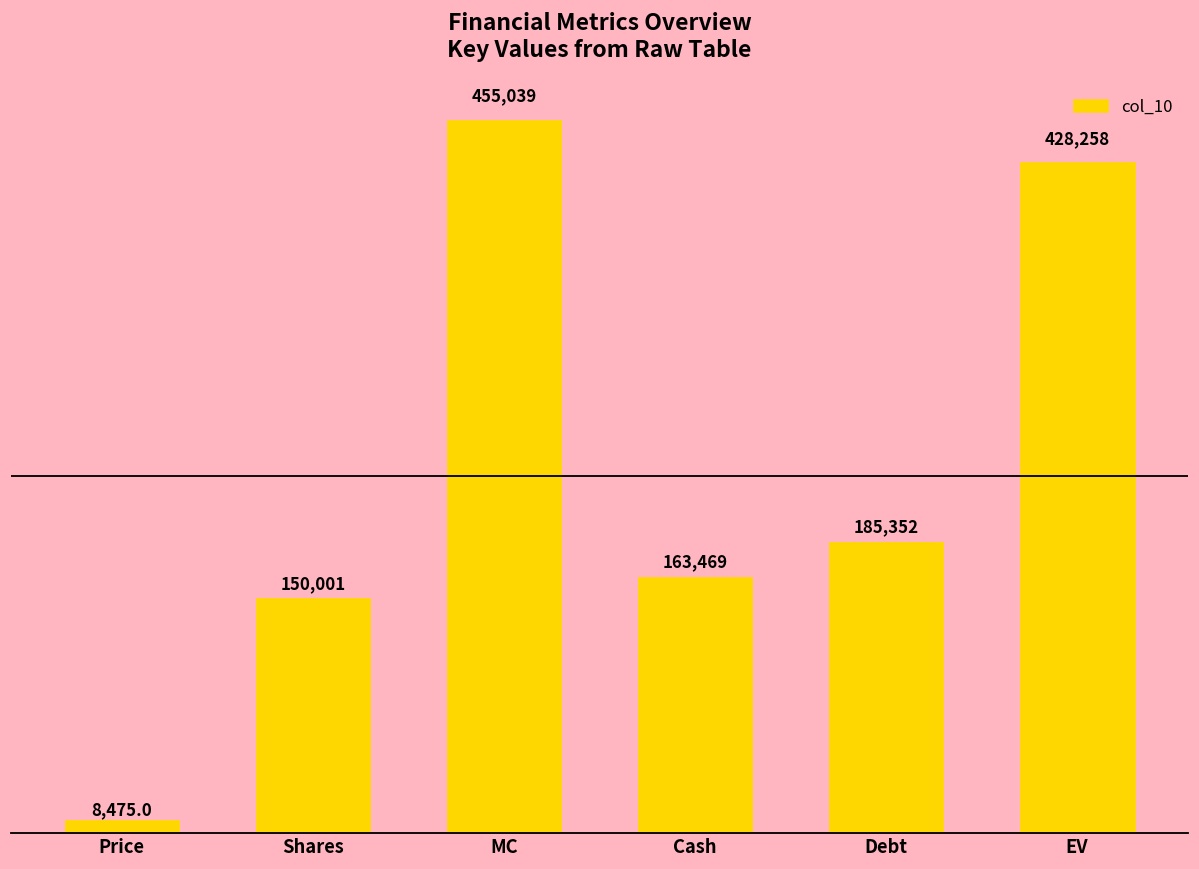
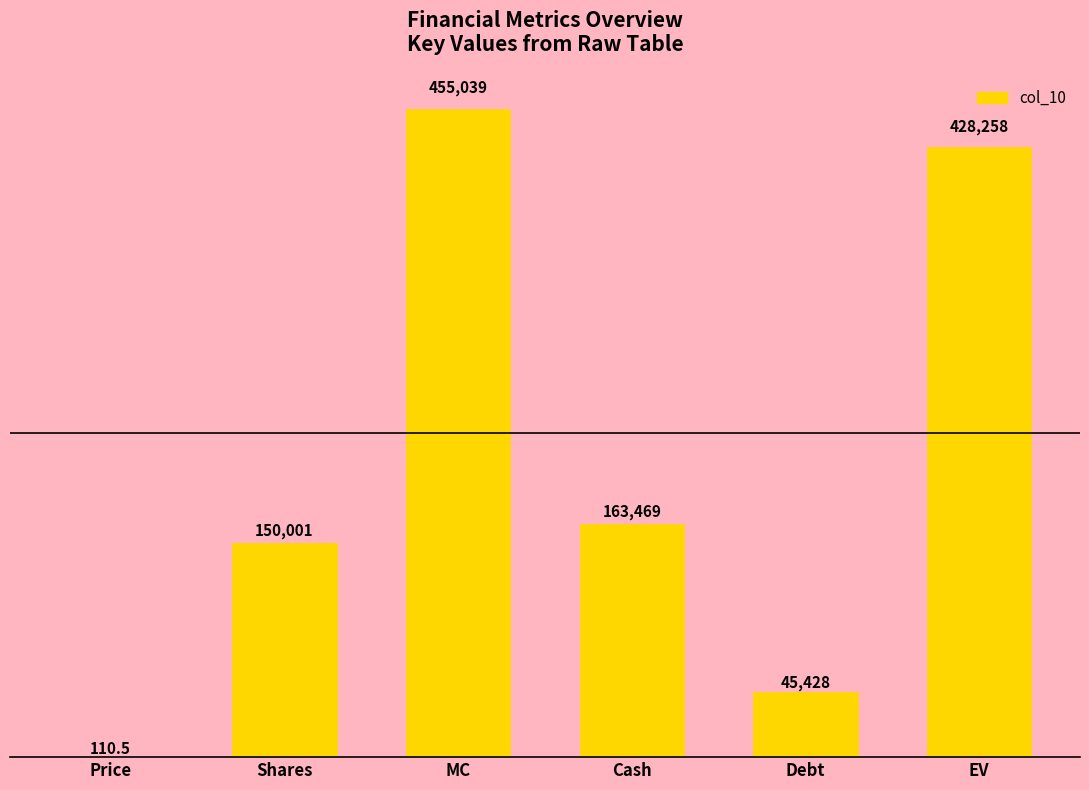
Price: 8,475.0 -> 110.5
Debt: 185,352 -> 45,428
